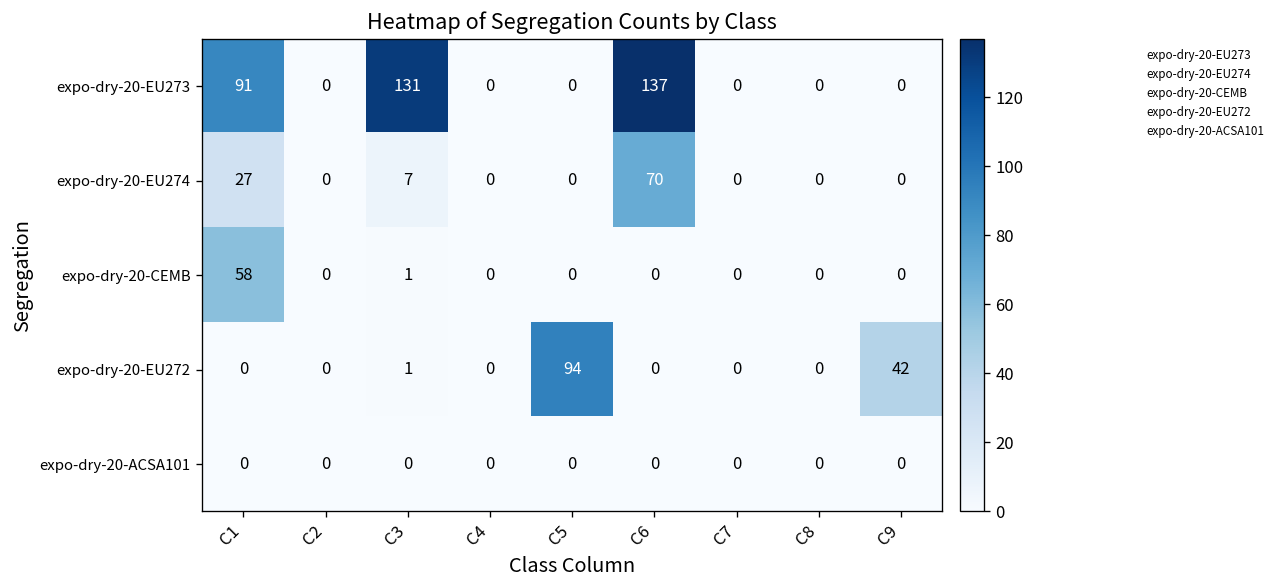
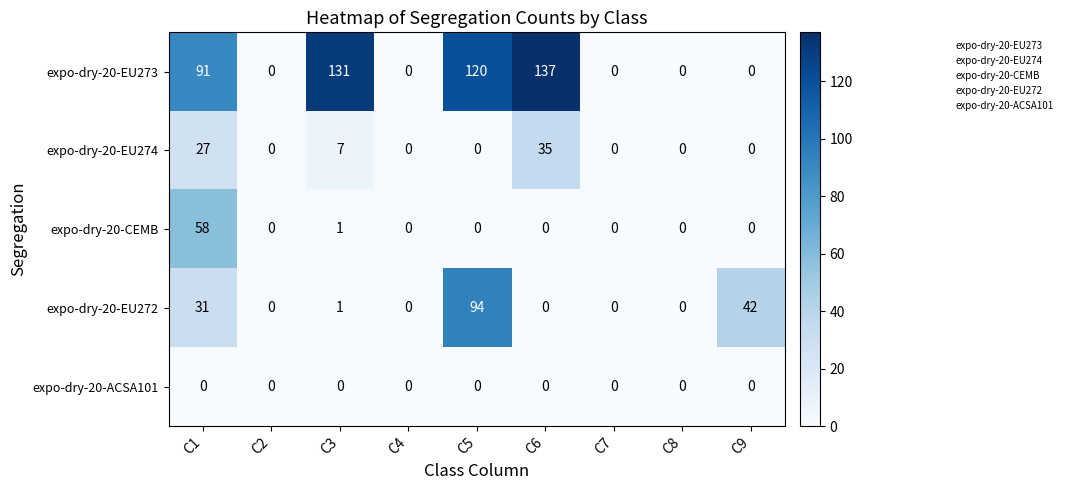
expo-dry-20-EU273, C5: 0 -> 120
expo-dry-20-EU274, C6: 70 -> 35
expo-dry-20-EU272, C1: 0 -> 31
